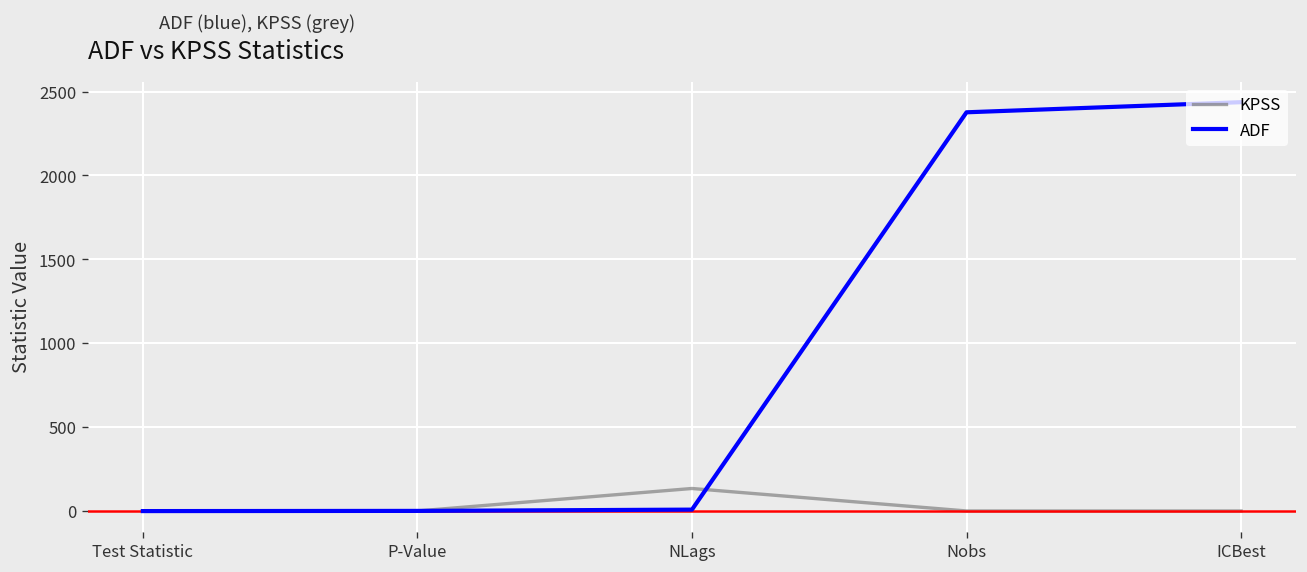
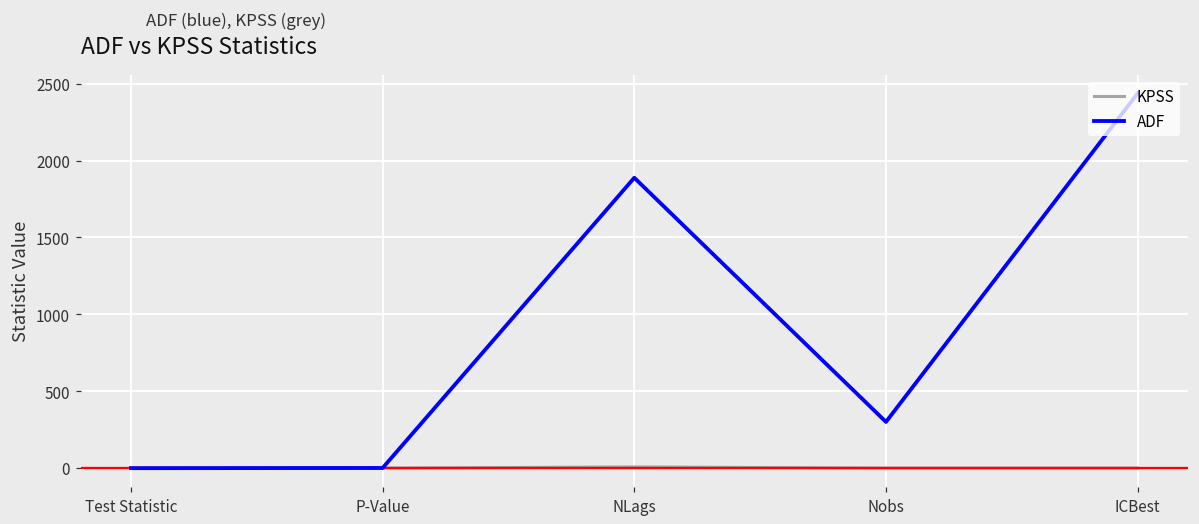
KPSS, NLags: 130 -> 10
ADF, NLags: 10 -> 1890
ADF, Nobs: 2380 -> 300
